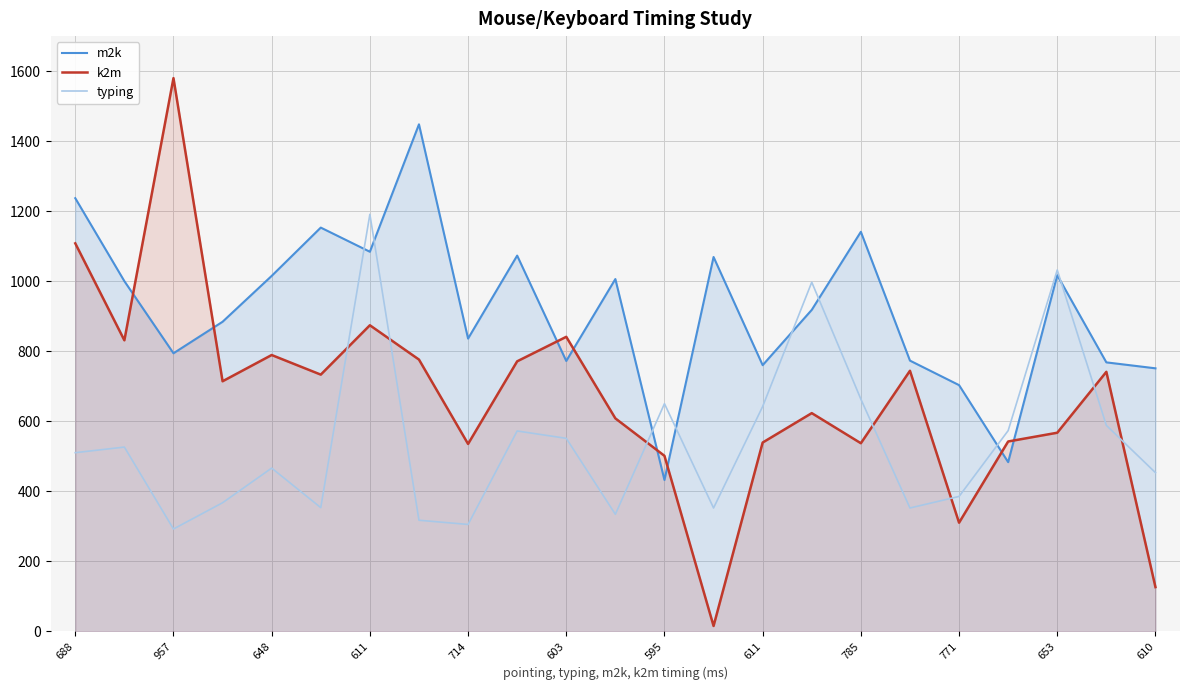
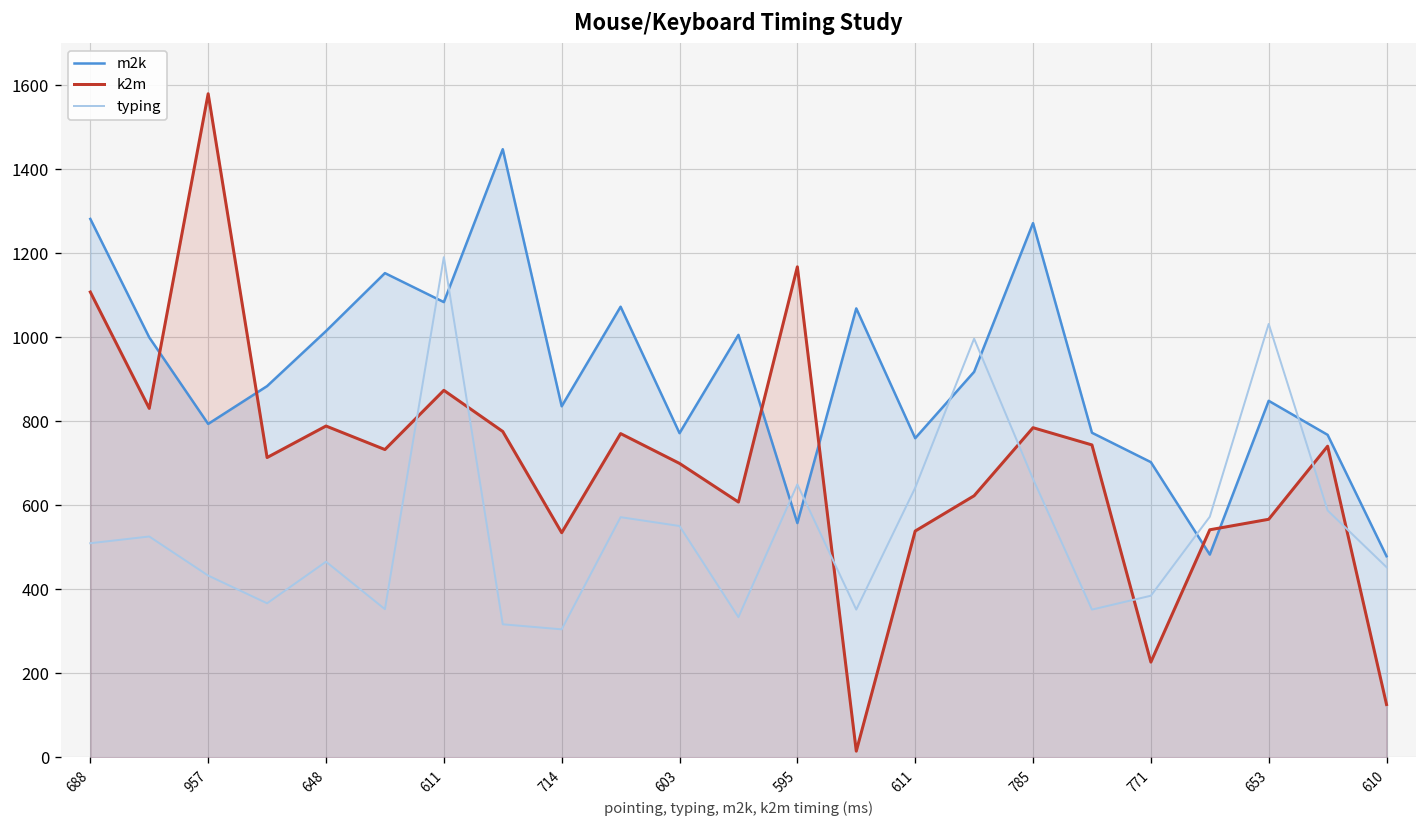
m2k, 688: 1240 -> 1280
typing, 957: 290 -> 430
k2m, 603: 840 -> 700
m2k, 595: 430 -> 560
k2m, 595: 500 -> 1170
m2k, 785: 1140 -> 1270
k2m, 785: 540 -> 790
k2m, 771: 310 -> 230
m2k, 653: 1020 -> 850
m2k, 610: 750 -> 480
